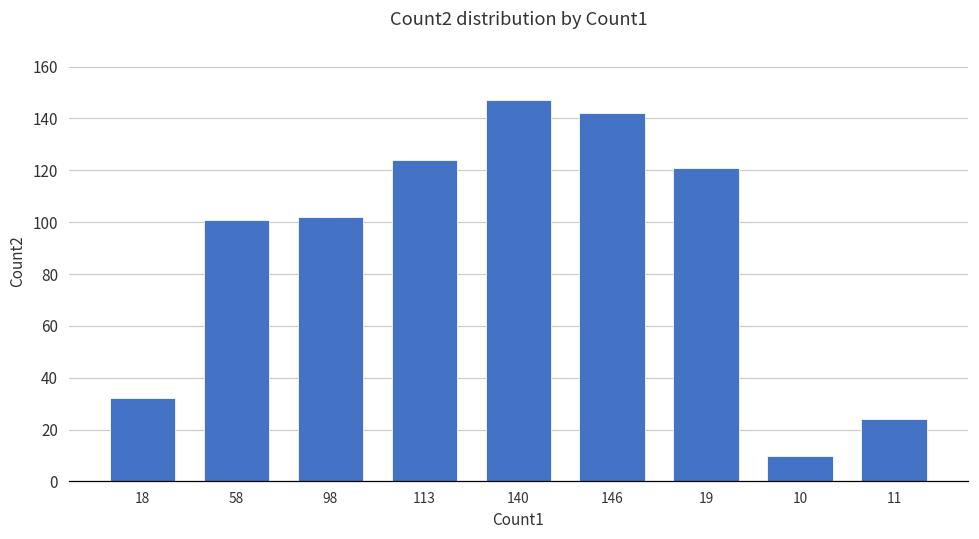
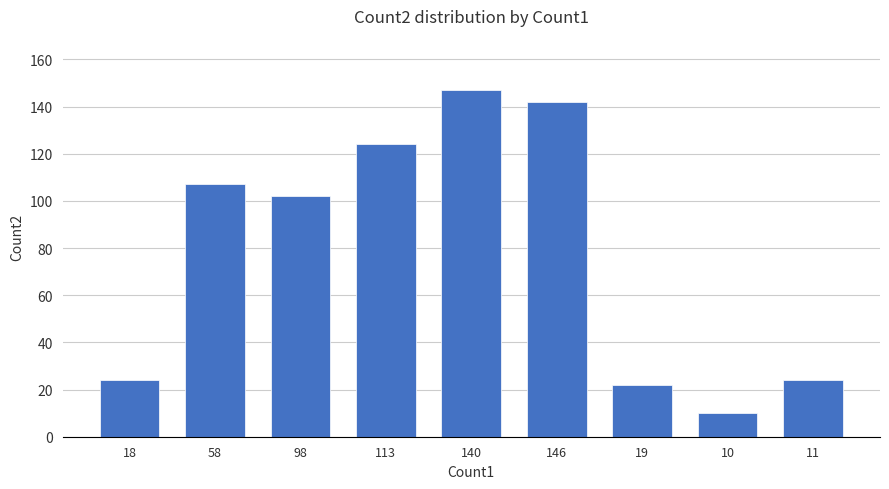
18: 32 -> 24
58: 101 -> 107
19: 121 -> 22
